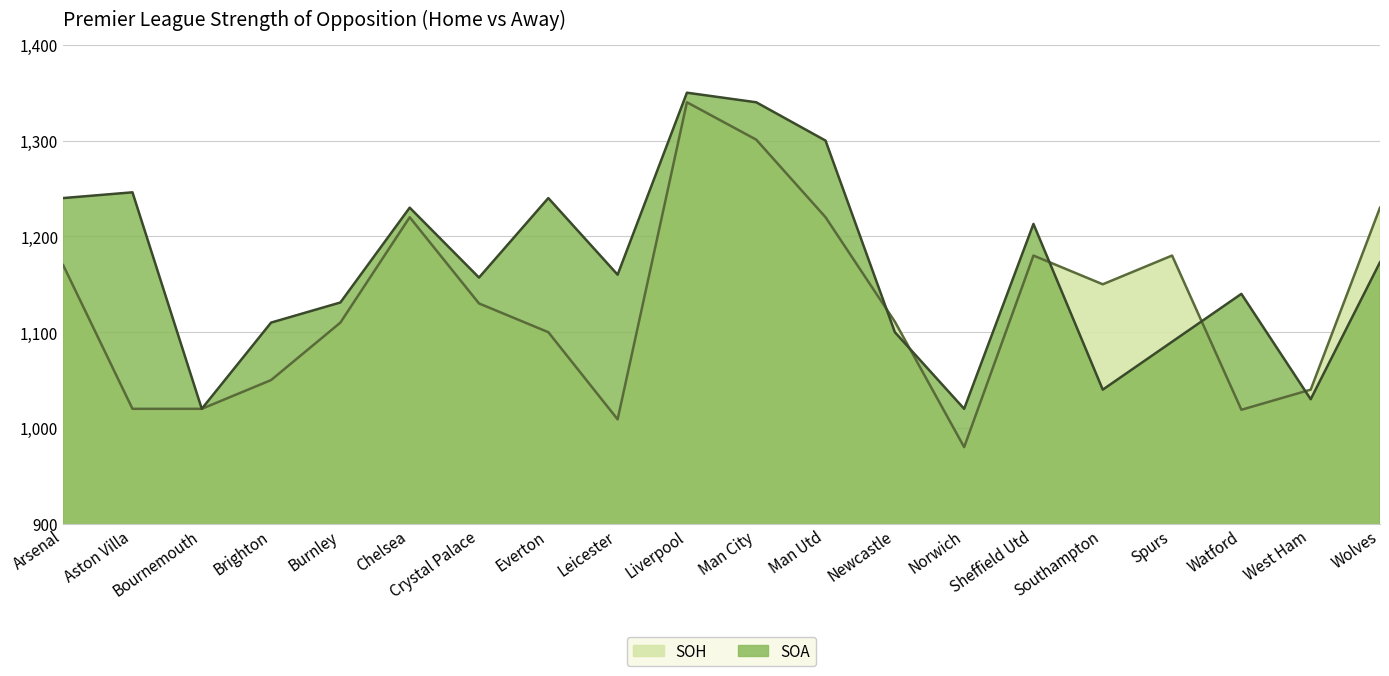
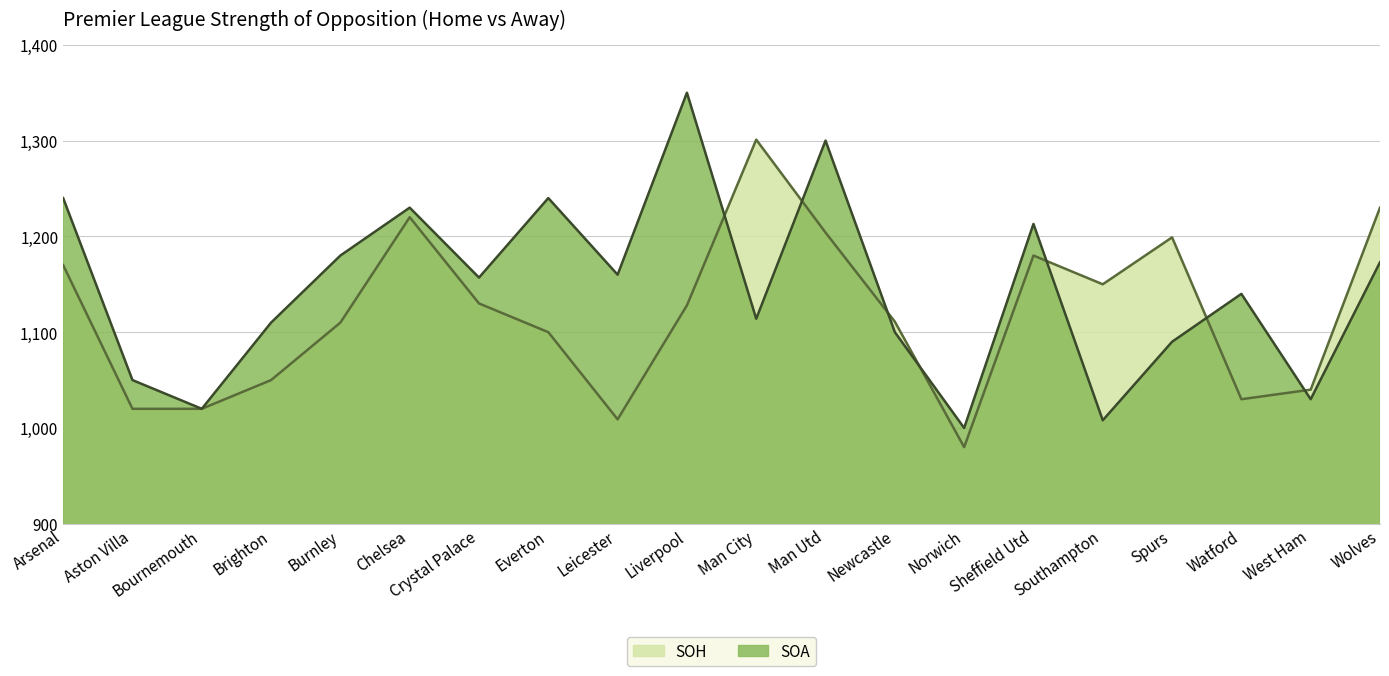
SOA, Aston Villa: 1,250 -> 1,050
SOA, Burnley: 1,130 -> 1,180
SOH, Liverpool: 1,340 -> 1,130
SOA, Man City: 1,340 -> 1,110
SOH, Man Utd: 1,220 -> 1,200
SOA, Norwich: 1,020 -> 1,000
SOA, Southampton: 1,040 -> 1,010
SOH, Spurs: 1,180 -> 1,200
SOH, Watford: 1,020 -> 1,030
